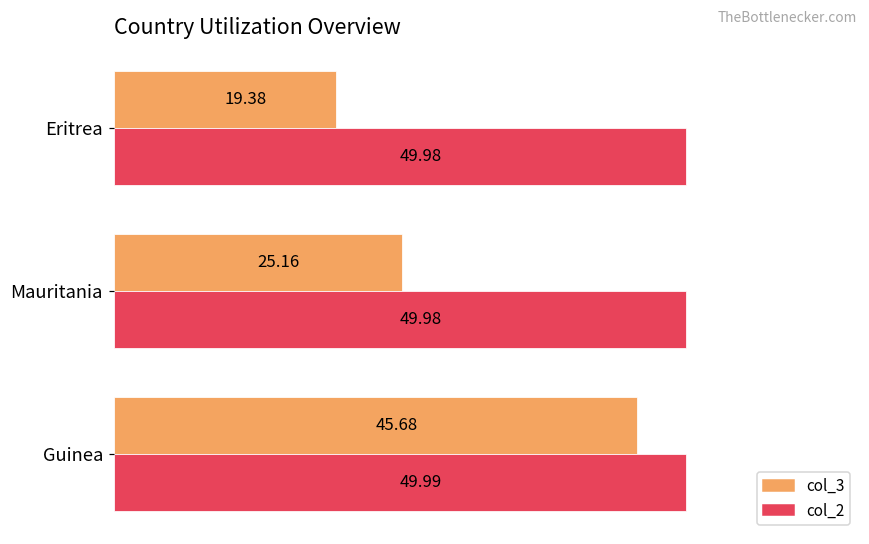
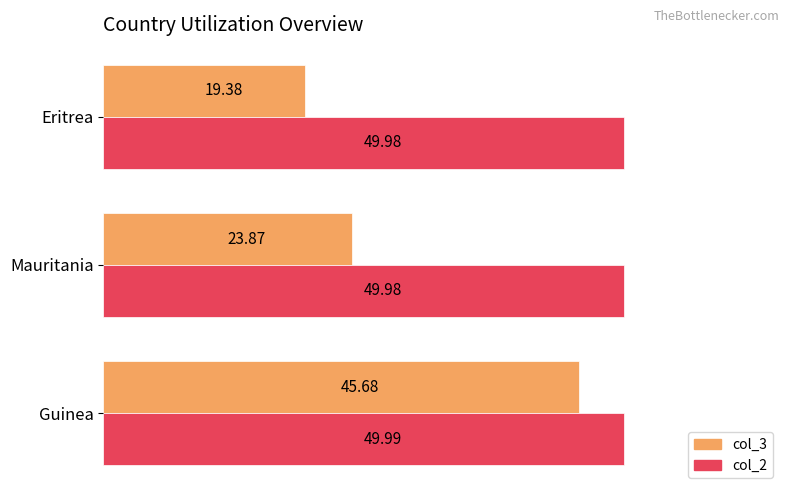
col_3, Mauritania: 25.16 -> 23.87
